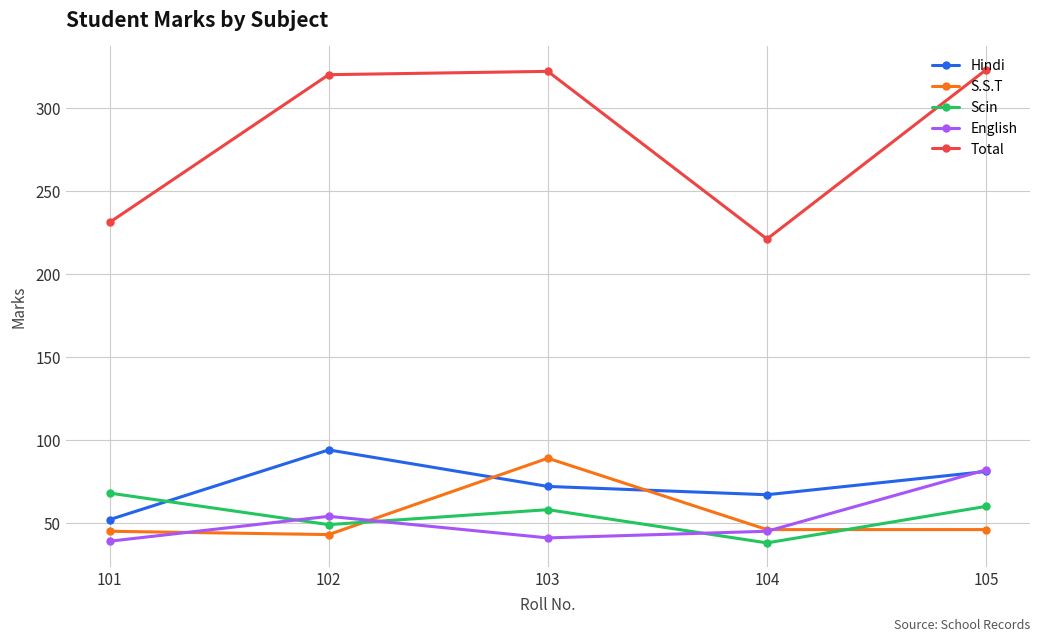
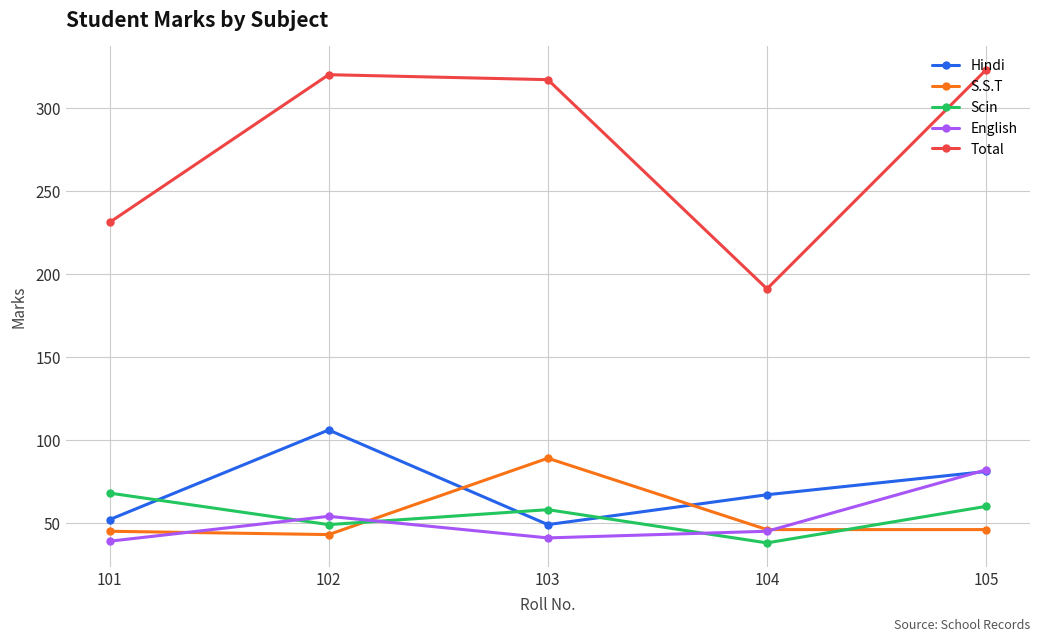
Hindi, 102: 94 -> 106
Hindi, 103: 72 -> 49
Total, 103: 322 -> 317
Total, 104: 221 -> 191
